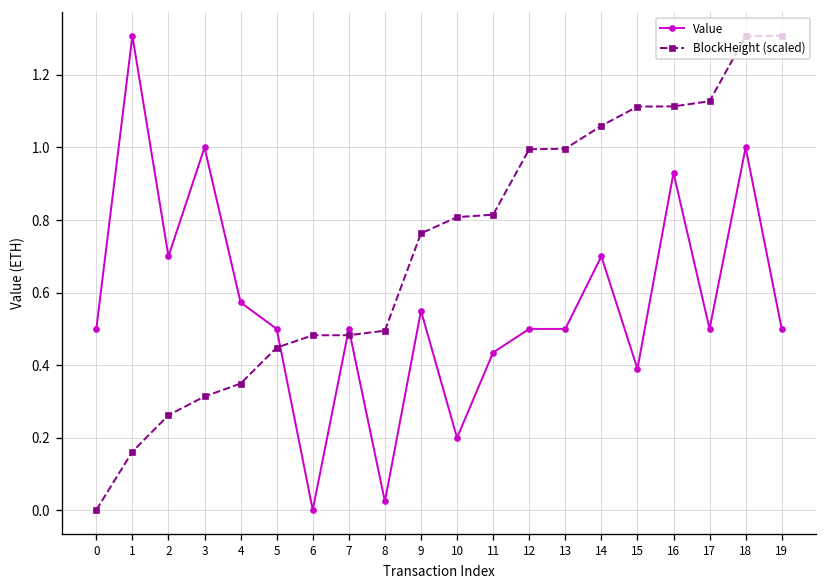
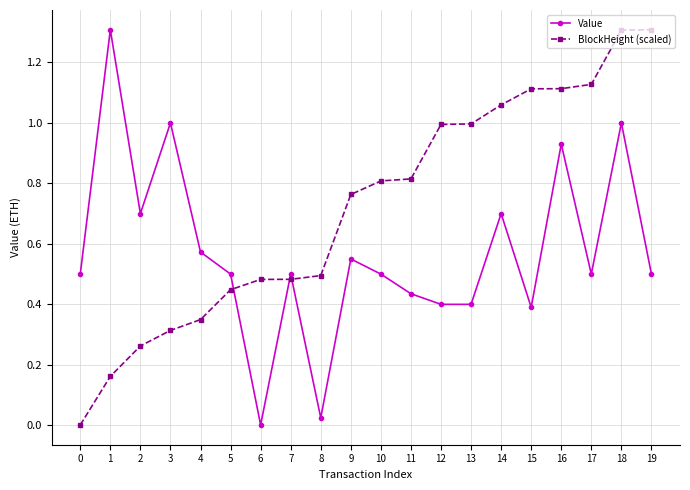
Value, 10: 0.2 -> 0.5
Value, 12: 0.5 -> 0.4
Value, 13: 0.5 -> 0.4
